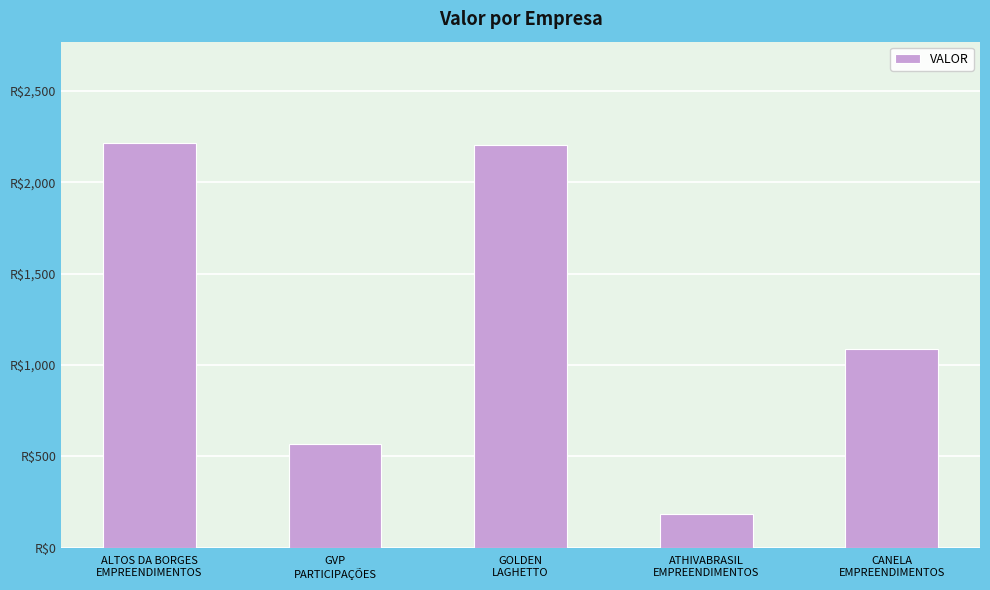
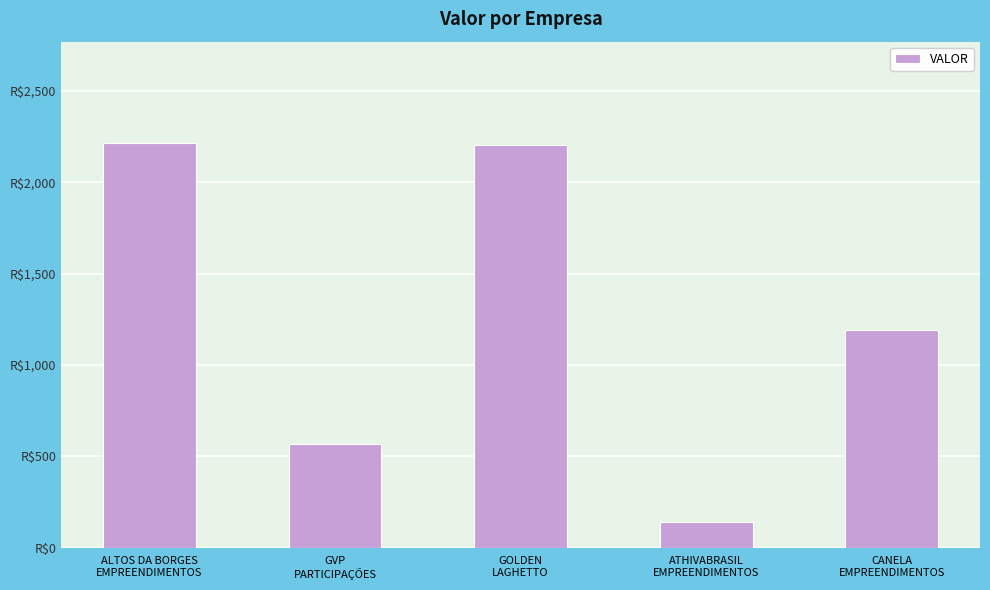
ATHIVABRASIL EMPREENDIMENTOS: R$190 -> R$140
CANELA EMPREENDIMENTOS: R$1,090 -> R$1,190
